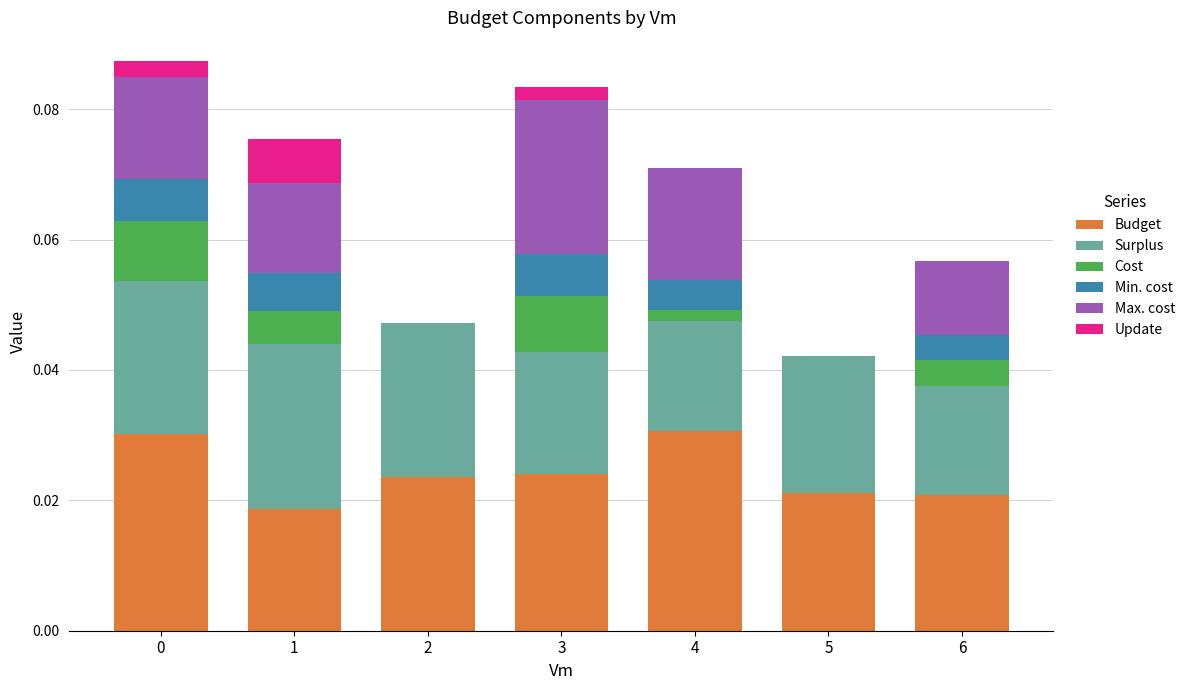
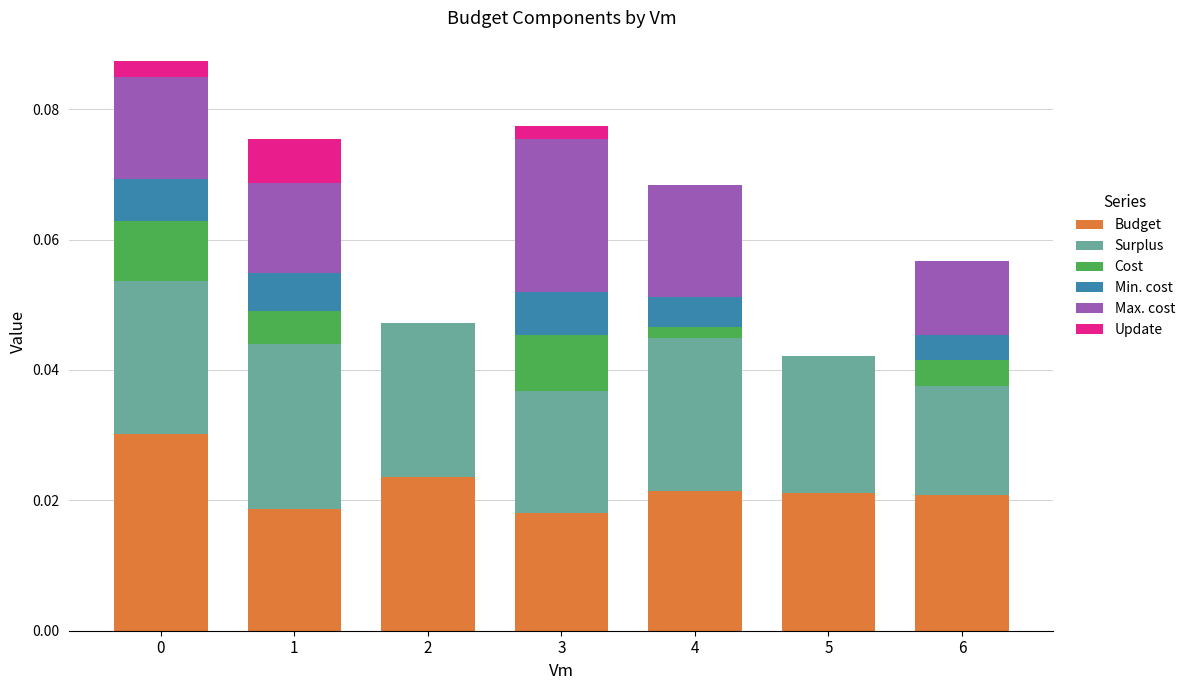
Budget, 3: 0.024 -> 0.018
Budget, 4: 0.031 -> 0.021
Surplus, 4: 0.017 -> 0.024
